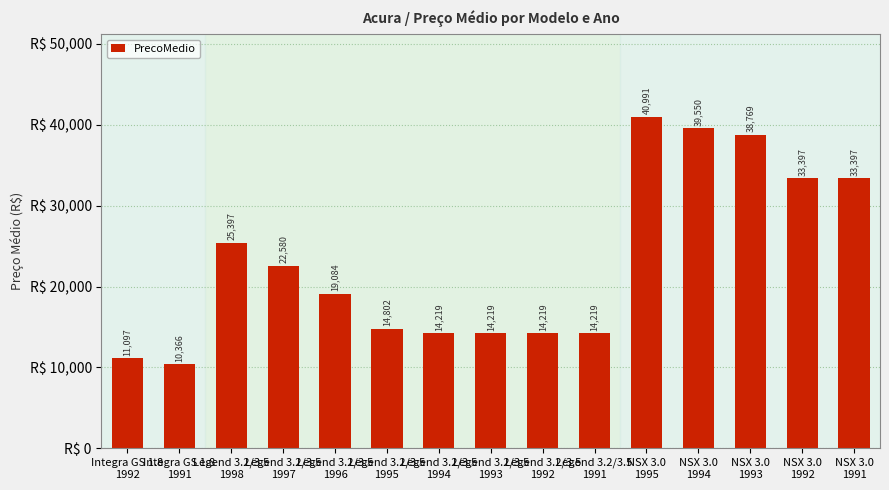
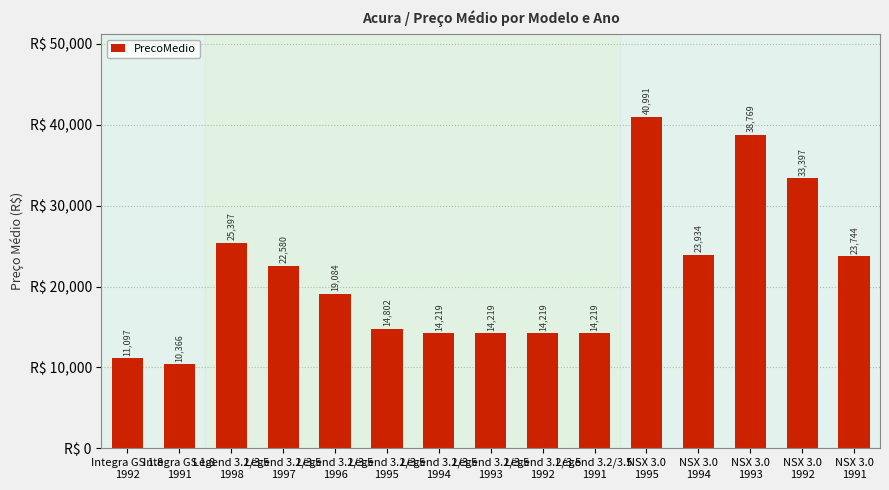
NSX 3.0 1994: 39,550 -> 23,934
NSX 3.0 1991: 33,397 -> 23,744
